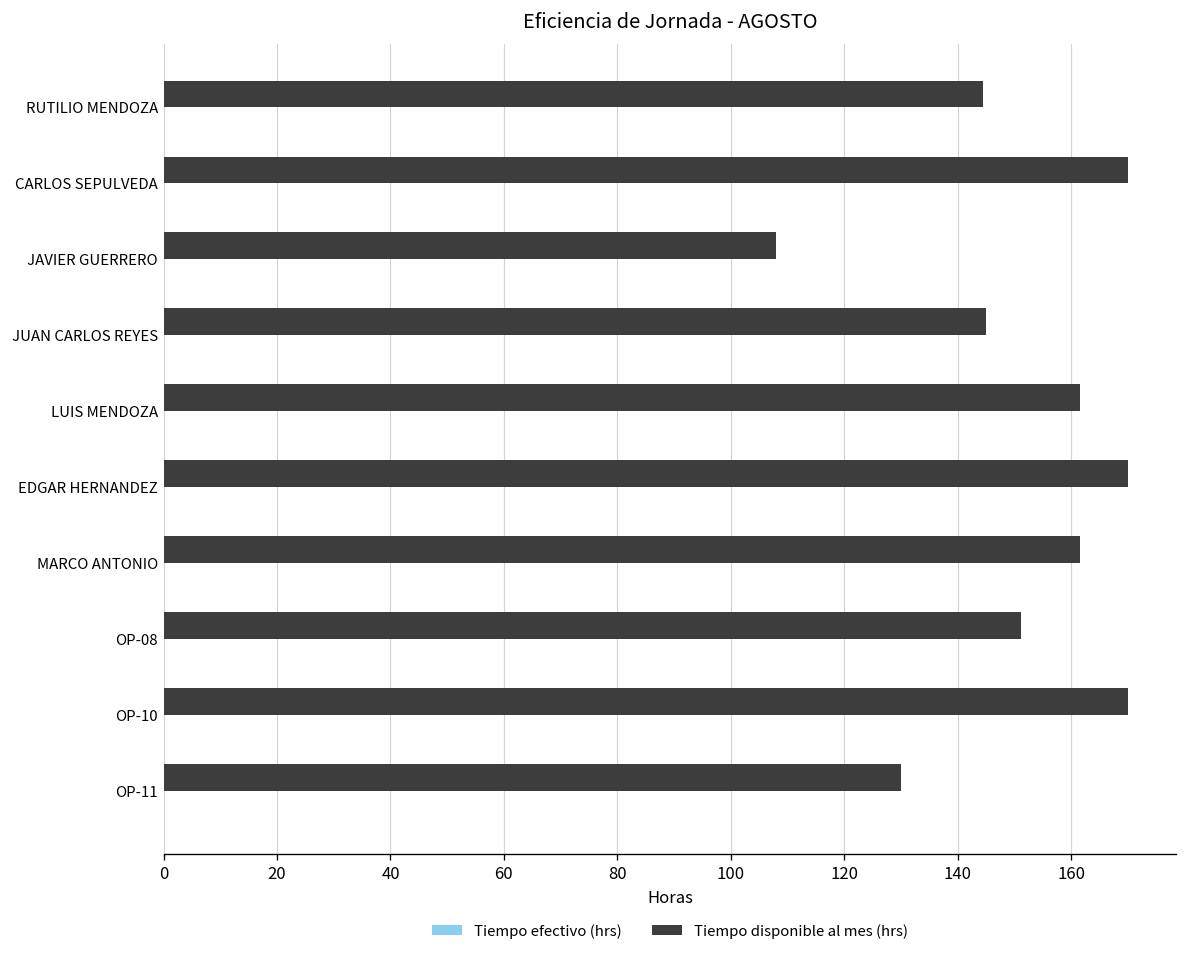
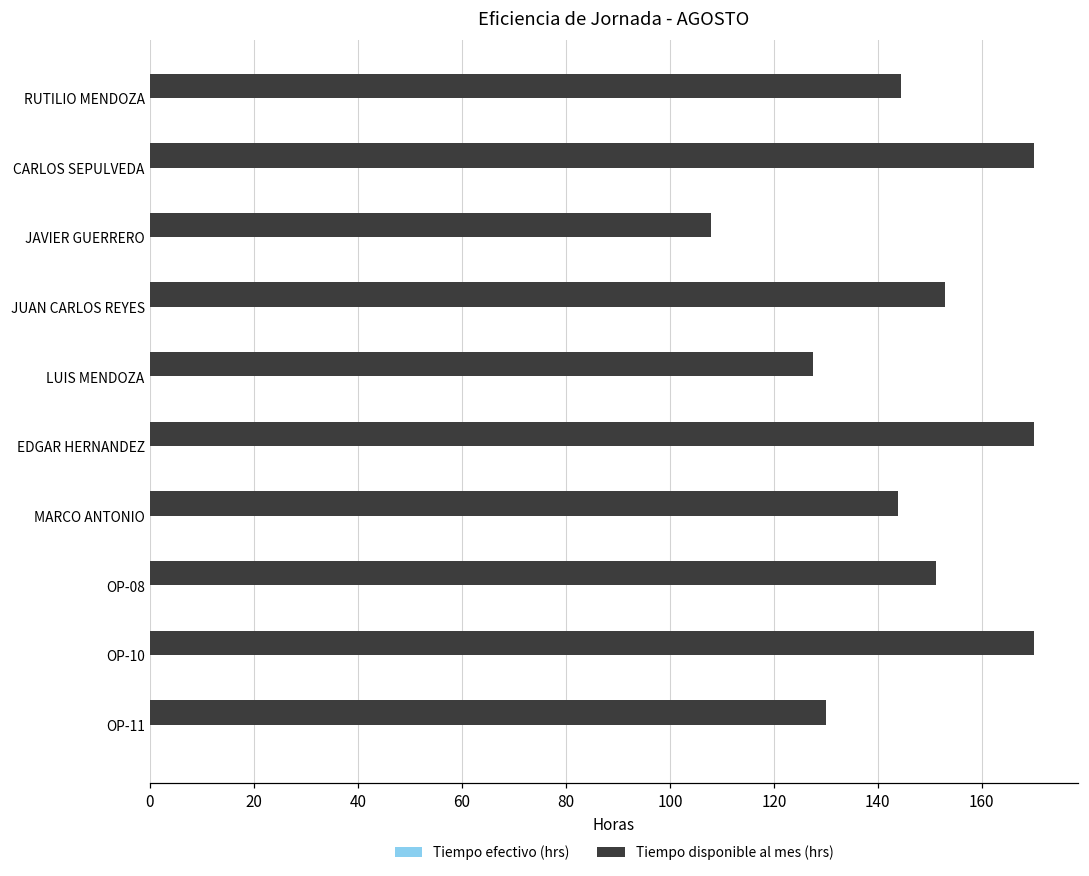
Tiempo disponible al mes (hrs), JUAN CARLOS REYES: 145 -> 153
Tiempo disponible al mes (hrs), LUIS MENDOZA: 162 -> 128
Tiempo disponible al mes (hrs), MARCO ANTONIO: 162 -> 144
